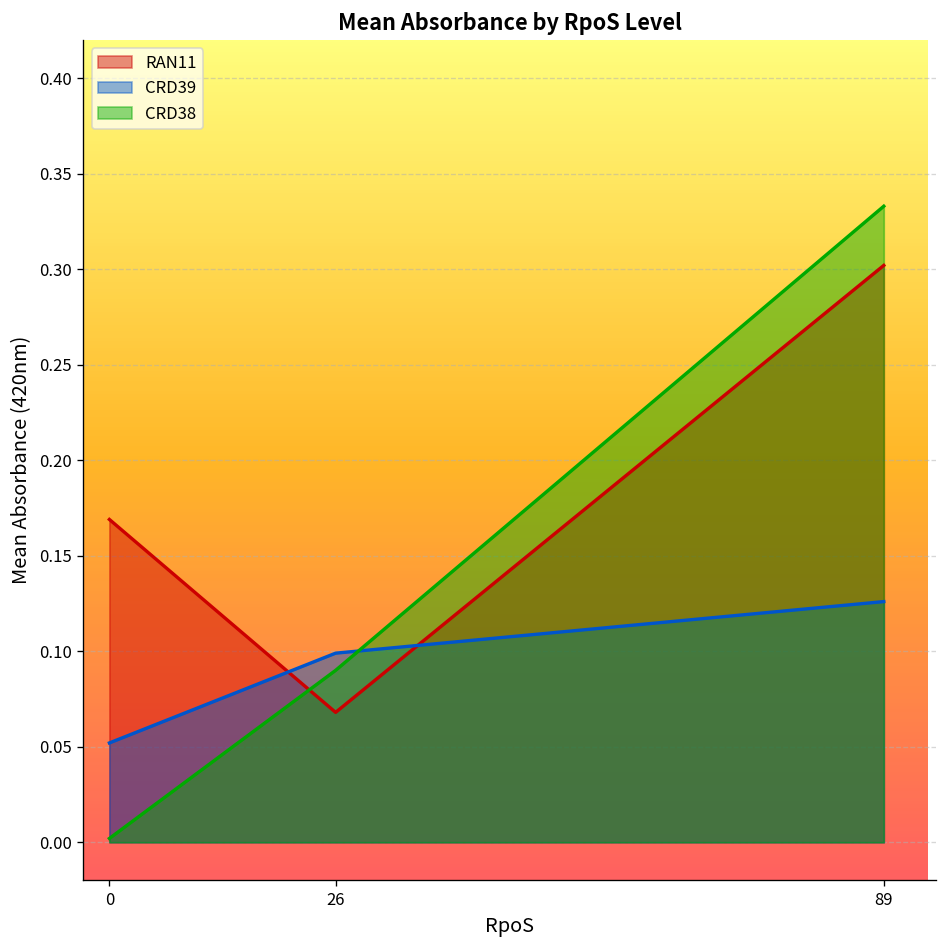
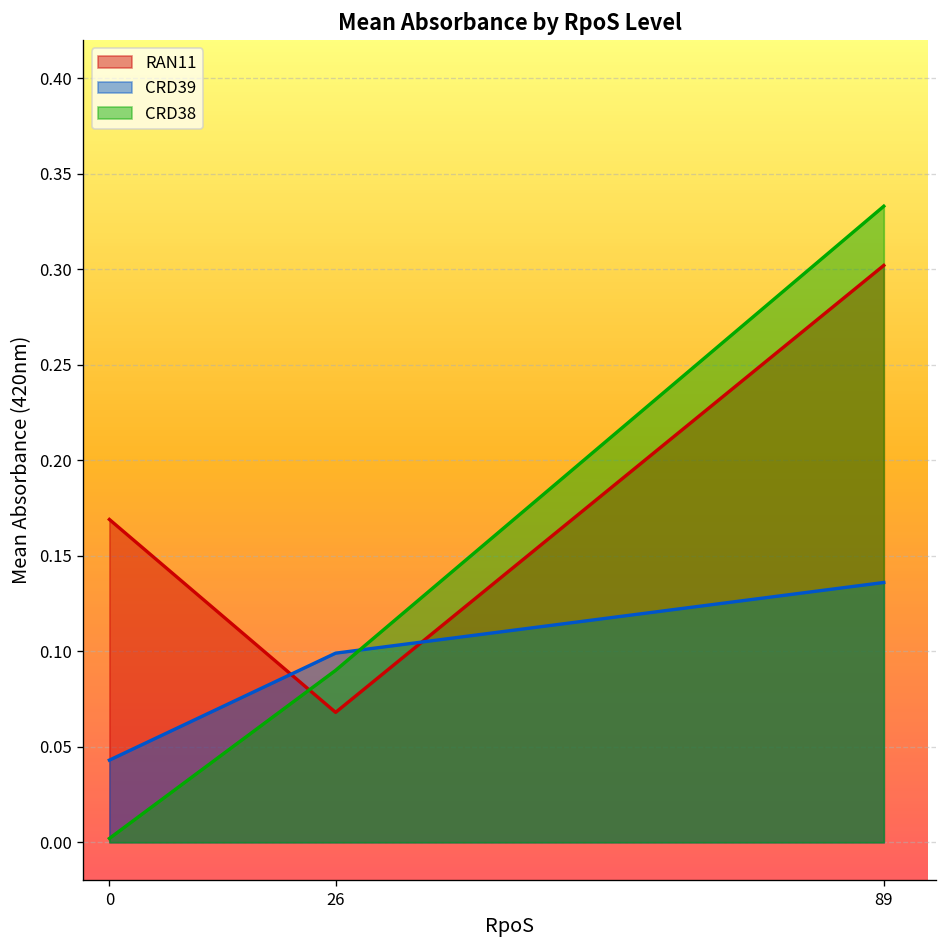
CRD39, 0: 0.052 -> 0.043
CRD39, 89: 0.126 -> 0.136
